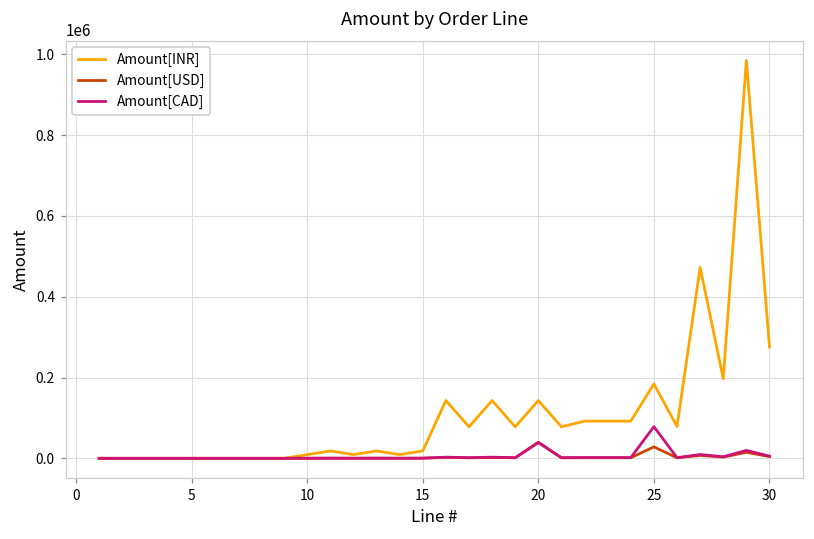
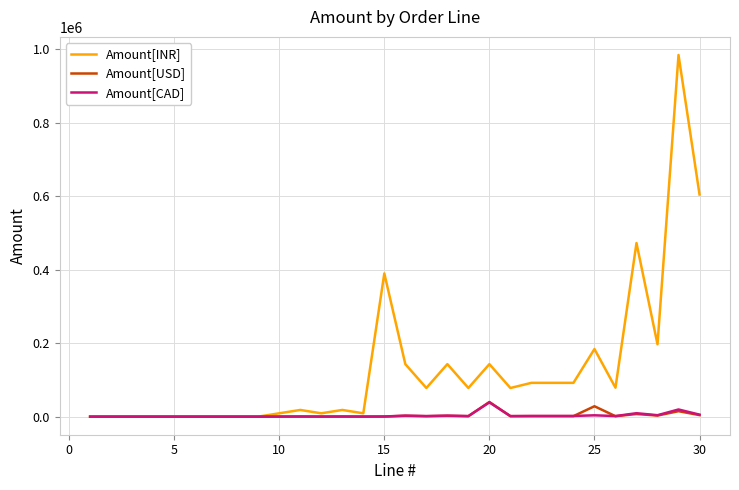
Amount[INR], 15: 20000 -> 390000
Amount[CAD], 25: 80000 -> 0
Amount[INR], 30: 280000 -> 600000
